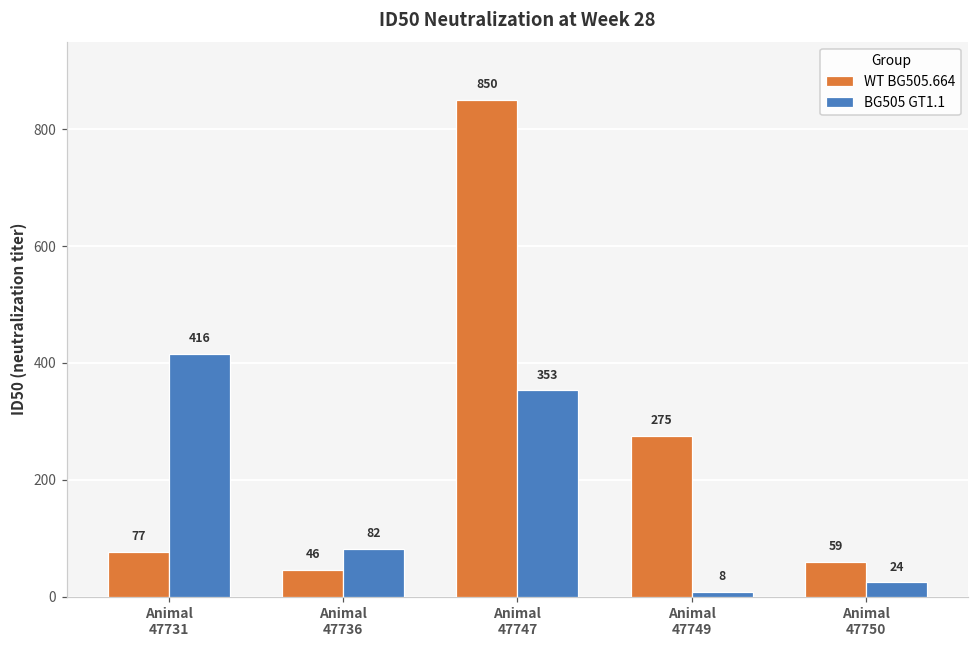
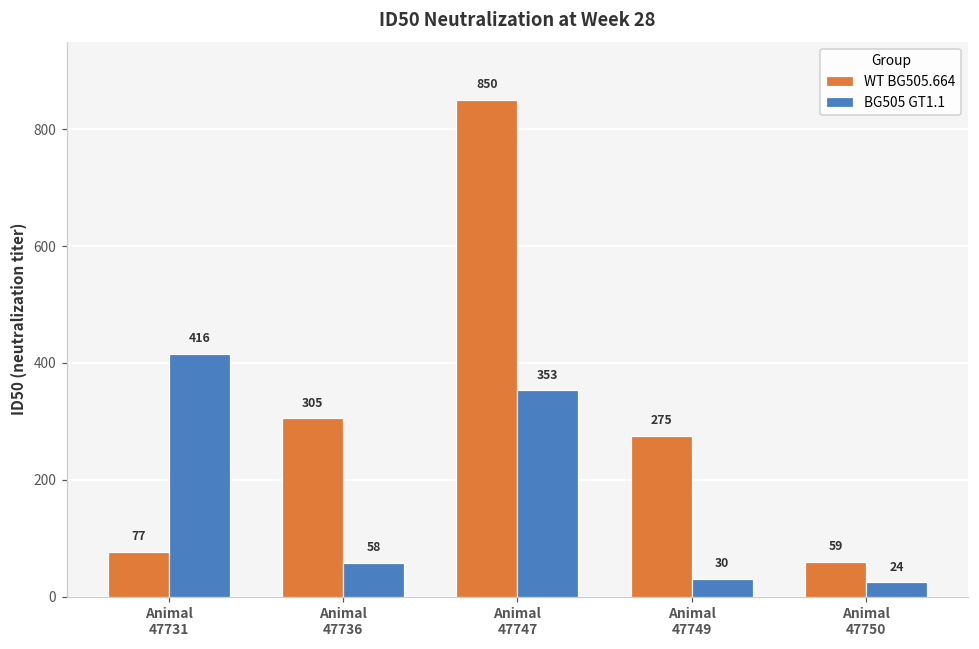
WT BG505.664, Animal 47736: 46 -> 305
BG505 GT1.1, Animal 47736: 82 -> 58
BG505 GT1.1, Animal 47749: 8 -> 30
